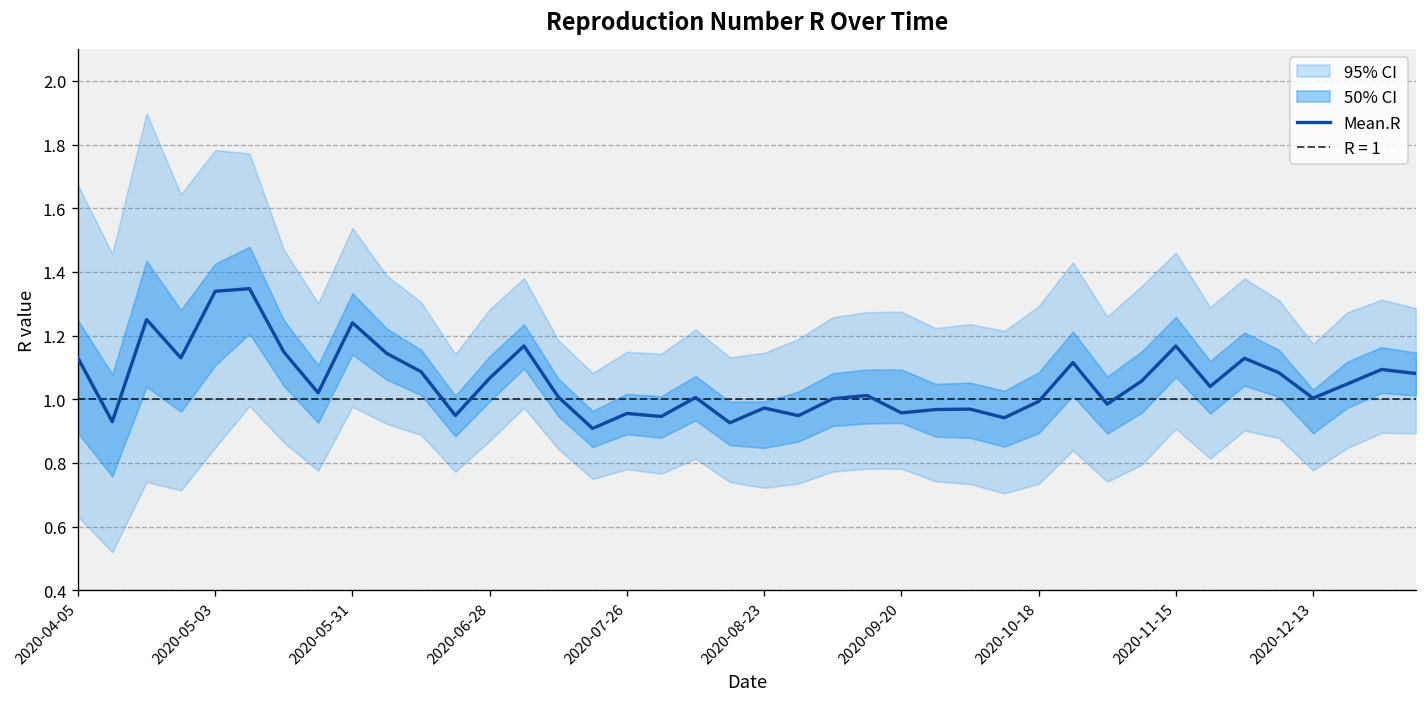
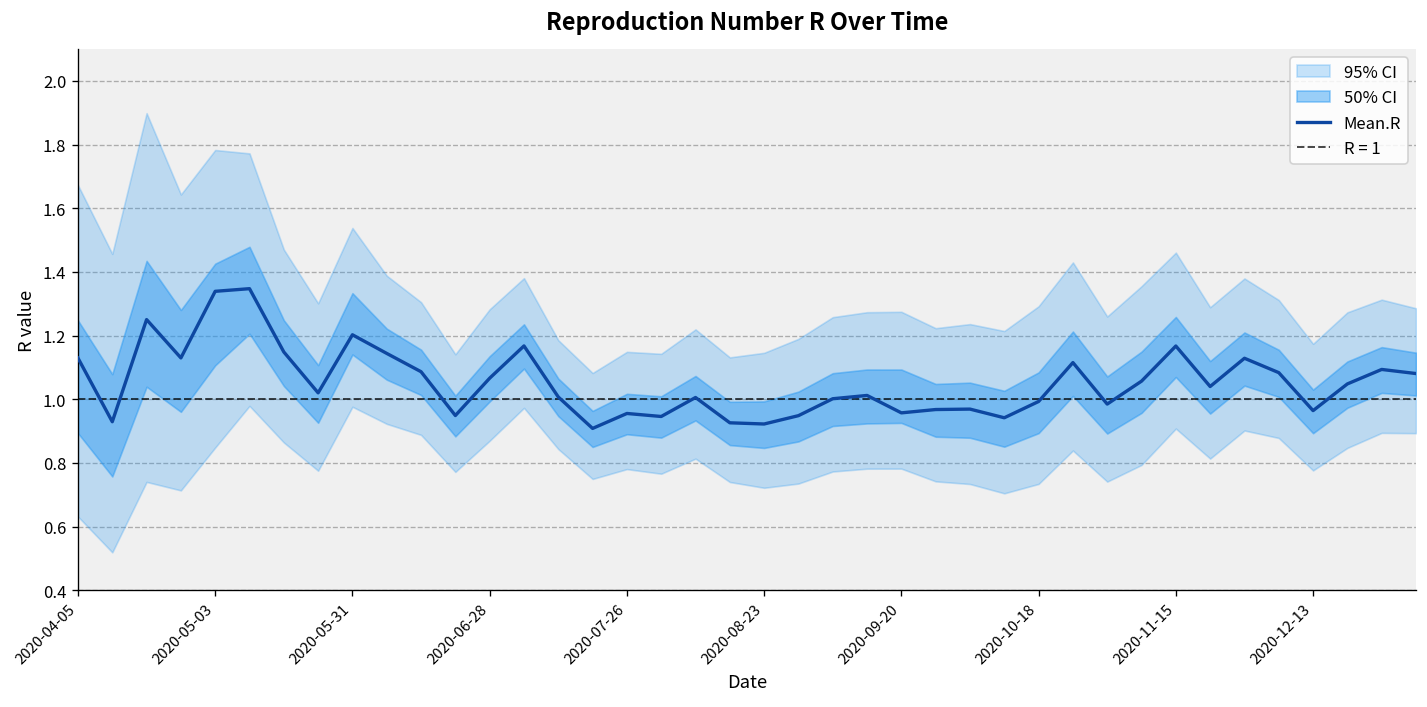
Mean.R, 2020-05-31: 1.24 -> 1.20
Mean.R, 2020-08-23: 0.97 -> 0.92
Mean.R, 2020-12-13: 1.00 -> 0.96
